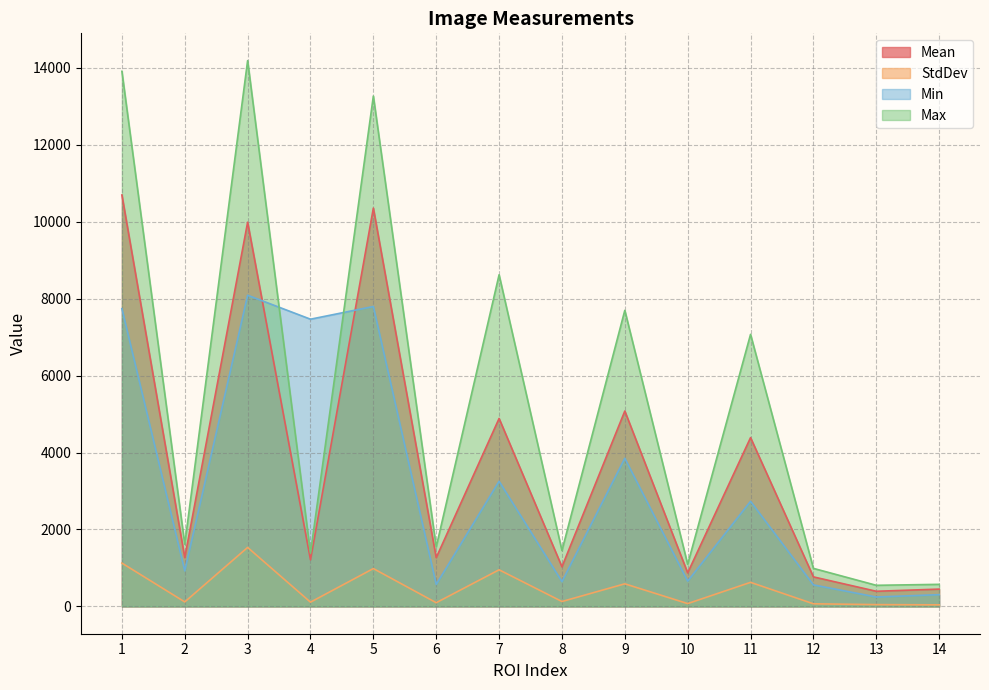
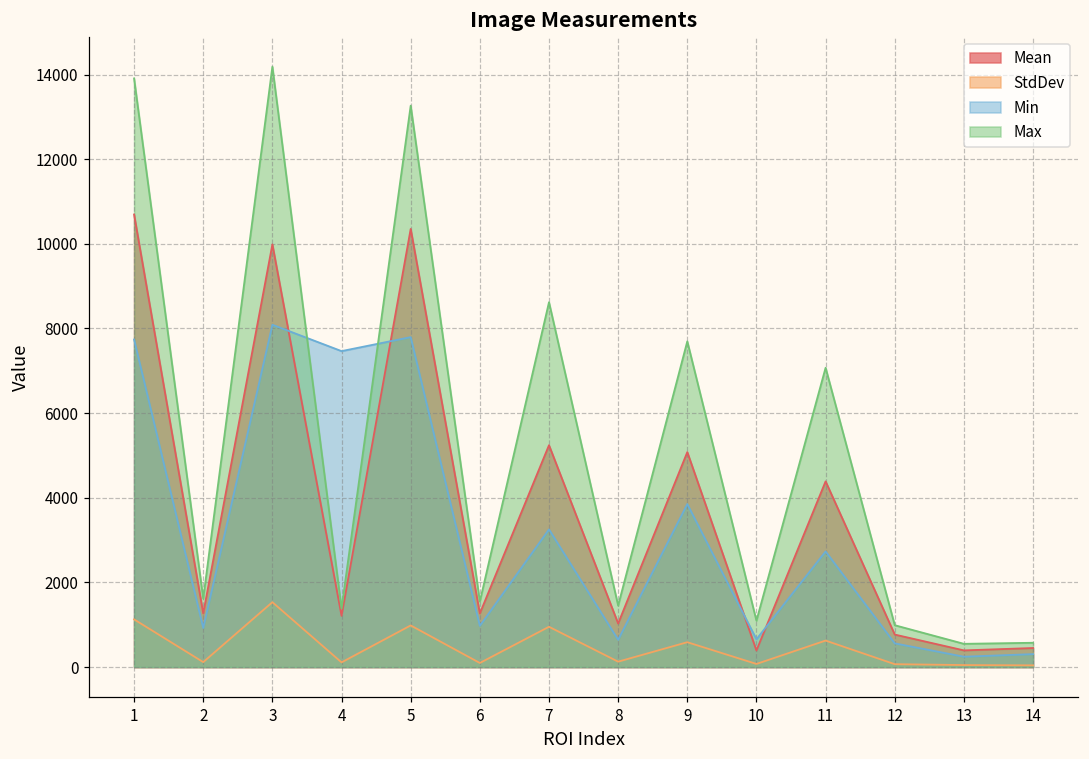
Min, 6: 600 -> 1000
Mean, 7: 4900 -> 5200
Mean, 10: 900 -> 400
